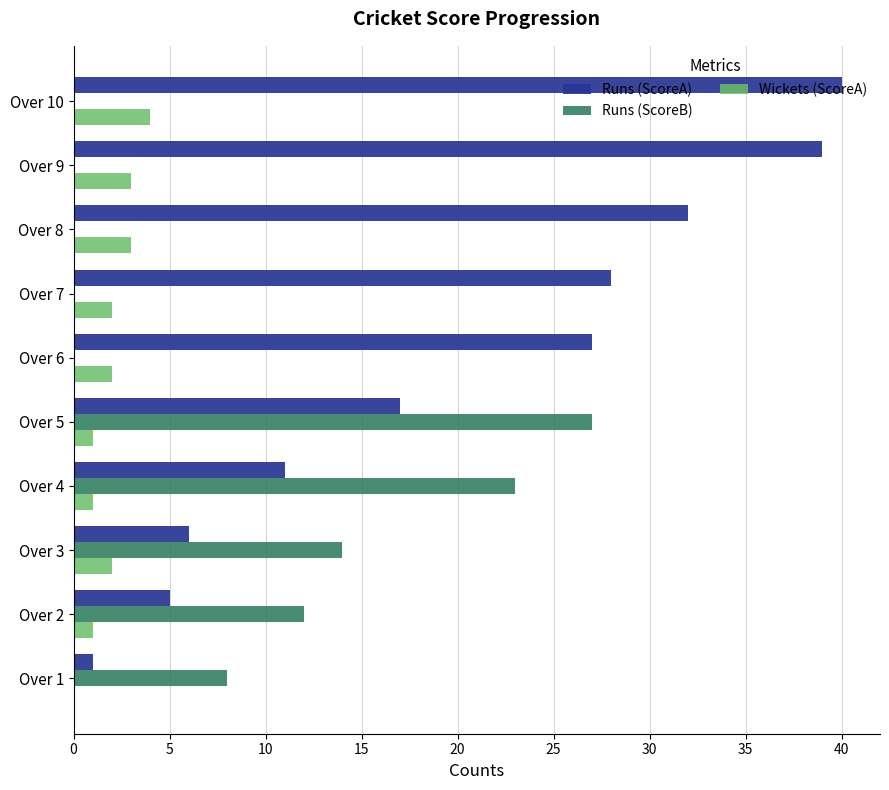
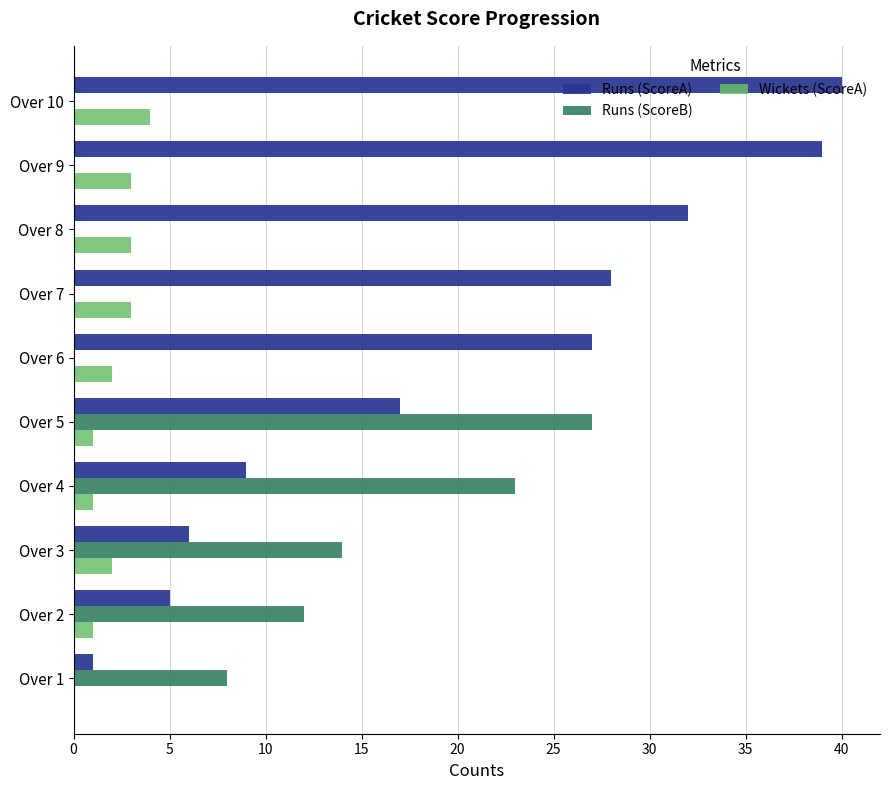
Wickets (ScoreA), Over 7: 2 -> 3
Runs (ScoreA), Over 4: 11 -> 9
